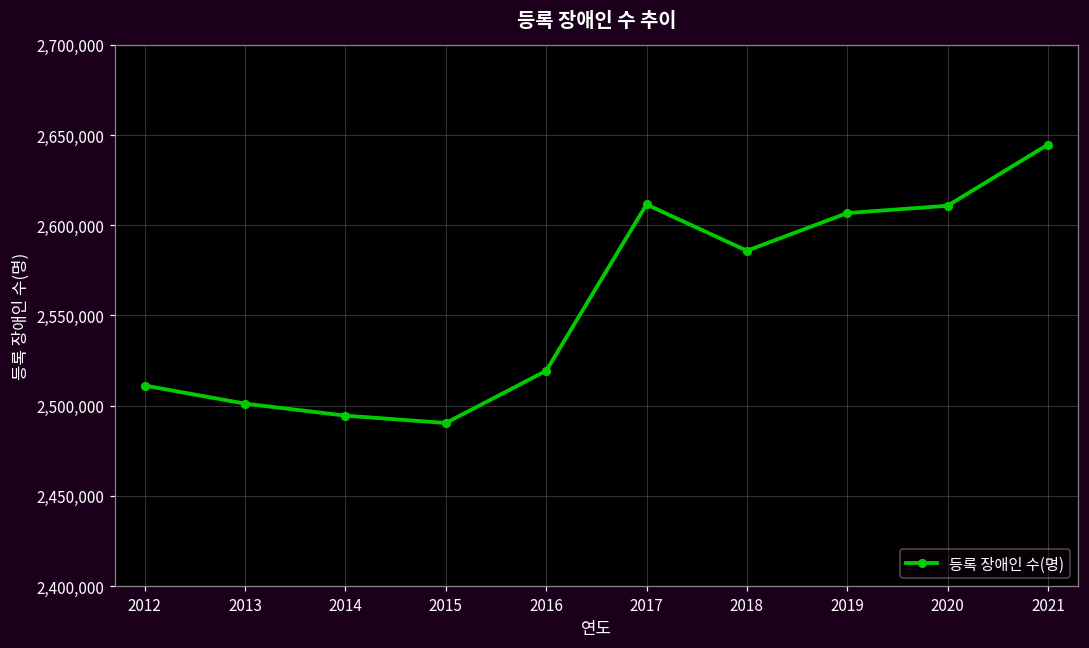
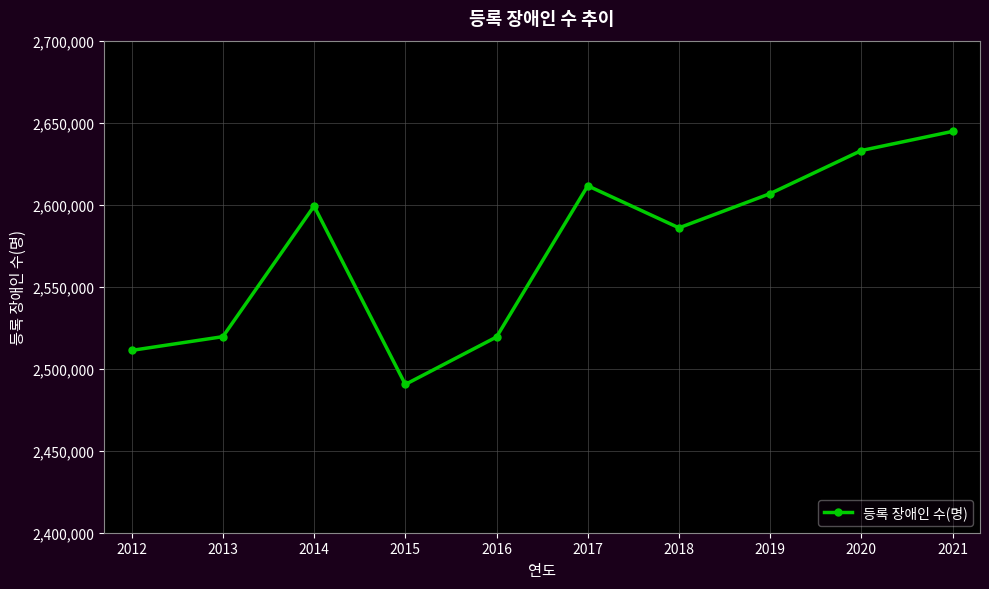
2013: 2,501,000 -> 2,520,000
2014: 2,494,000 -> 2,599,000
2020: 2,611,000 -> 2,633,000
